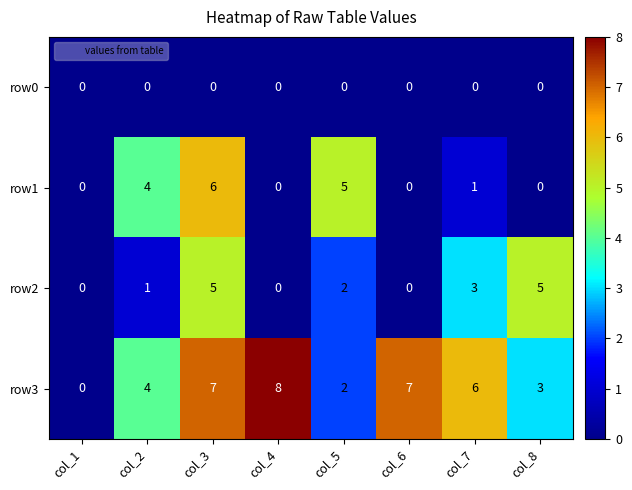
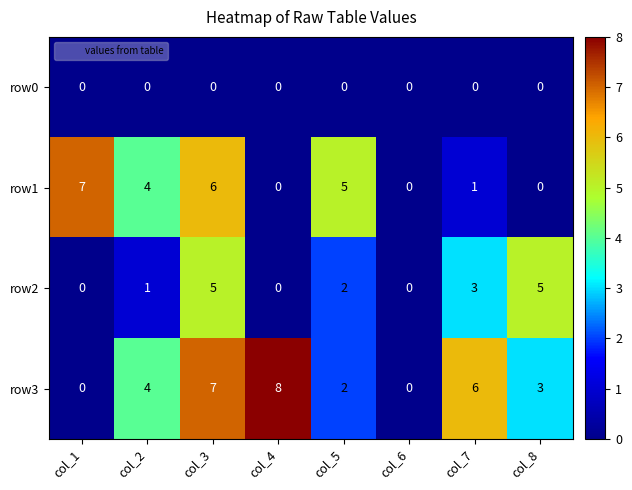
row1, col_1: 0 -> 7
row3, col_6: 7 -> 0
